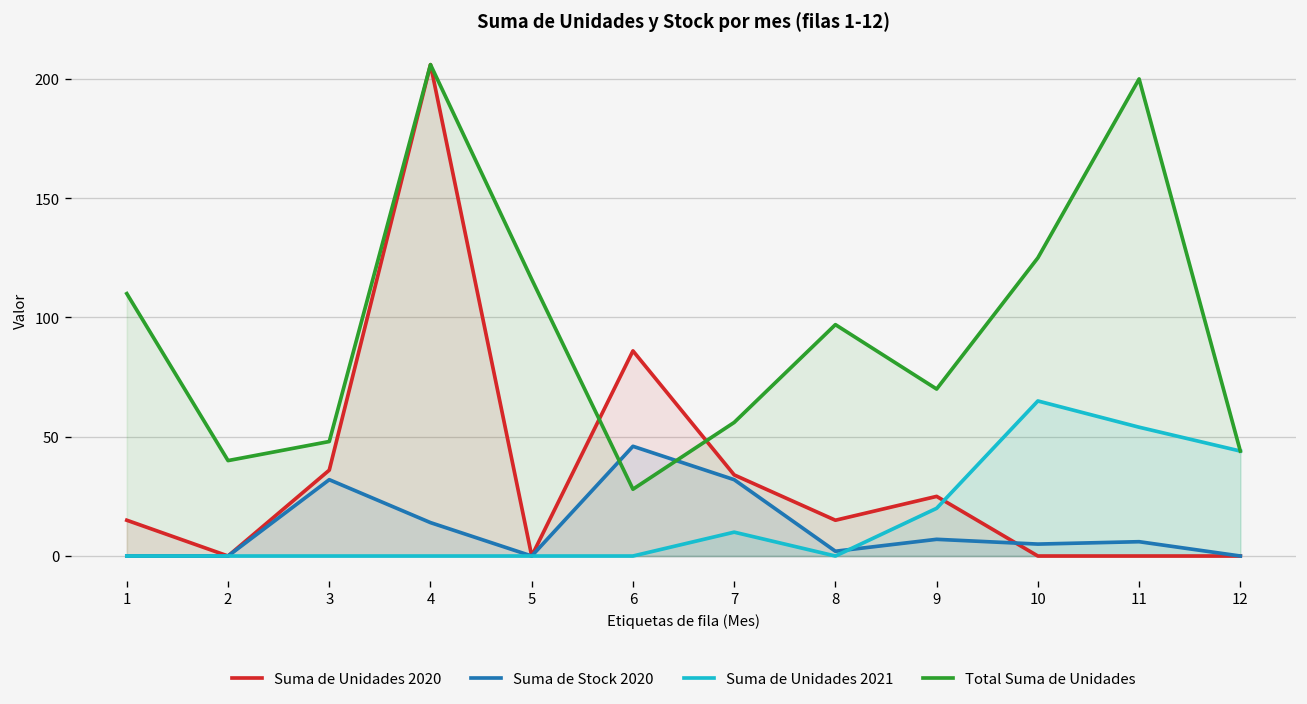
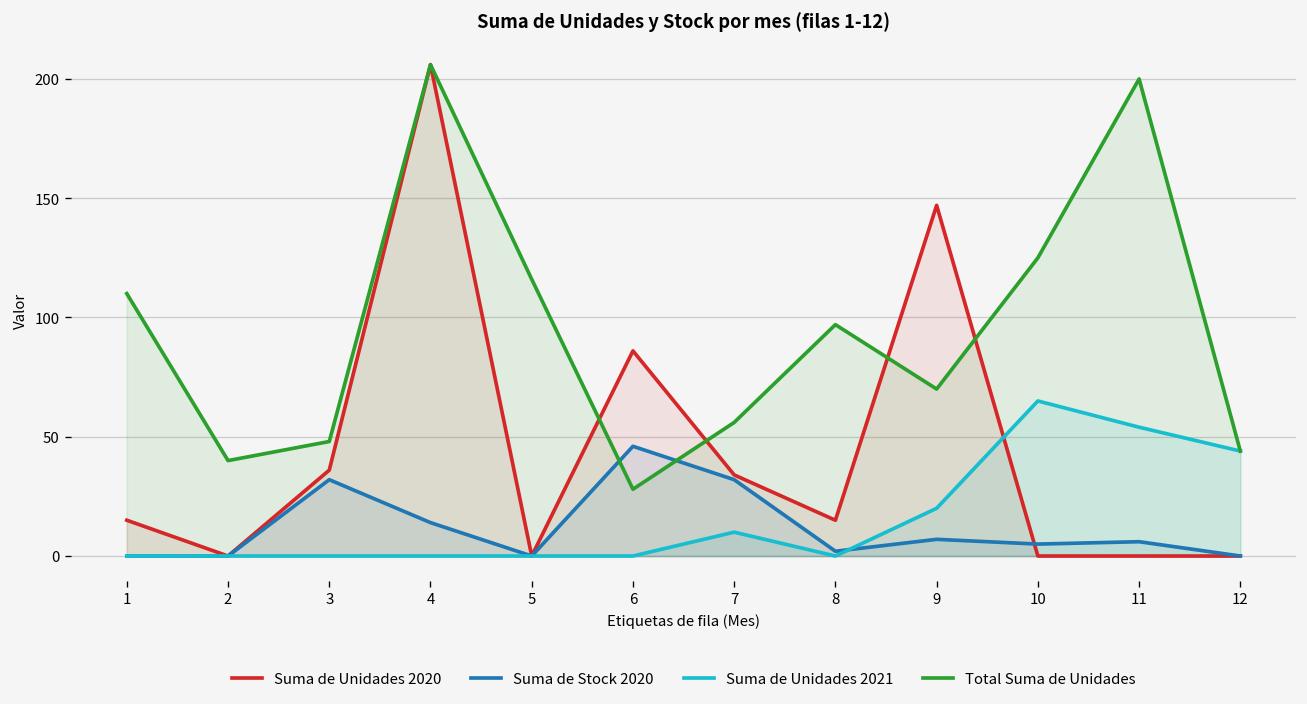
Suma de Unidades 2020, 9: 25 -> 147
